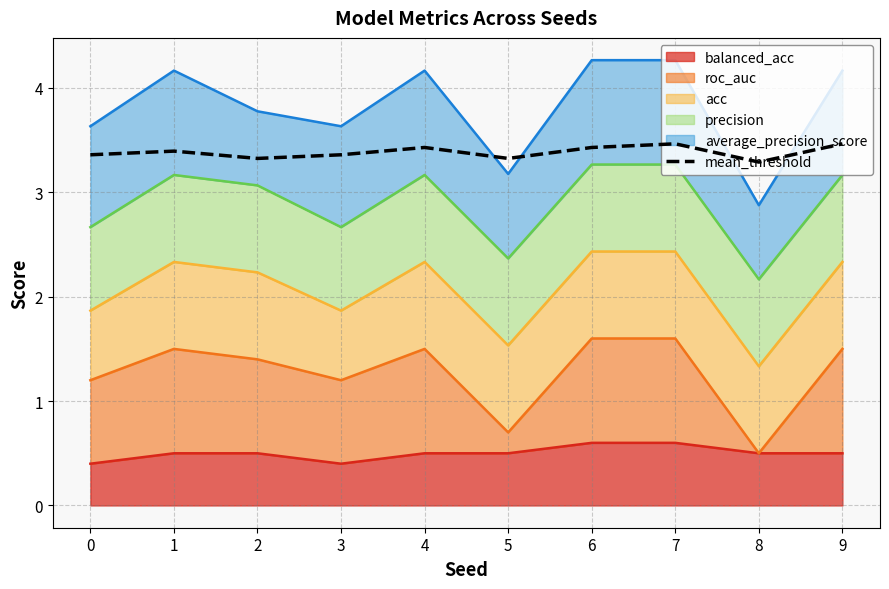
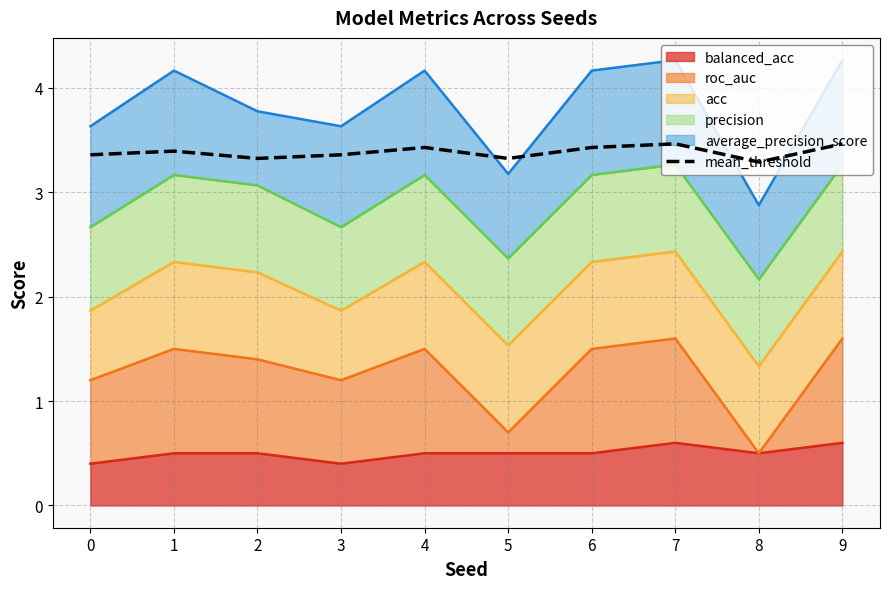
balanced_acc, 6: 0.6 -> 0.5
balanced_acc, 9: 0.5 -> 0.6
